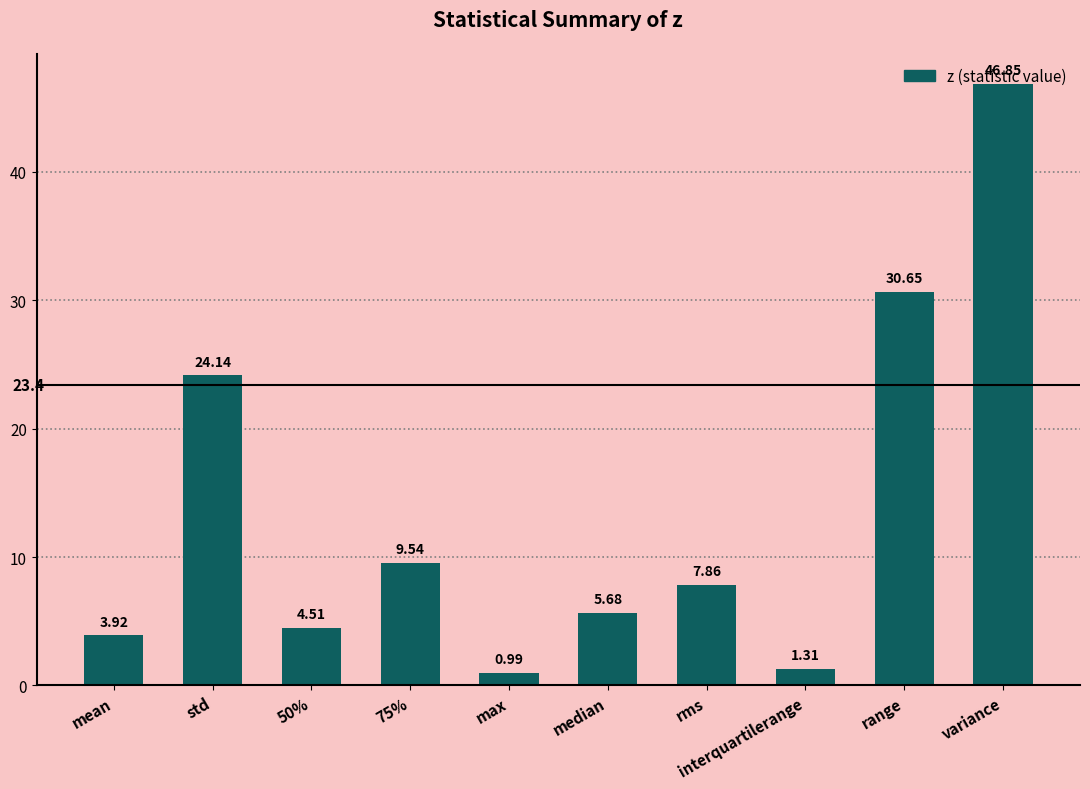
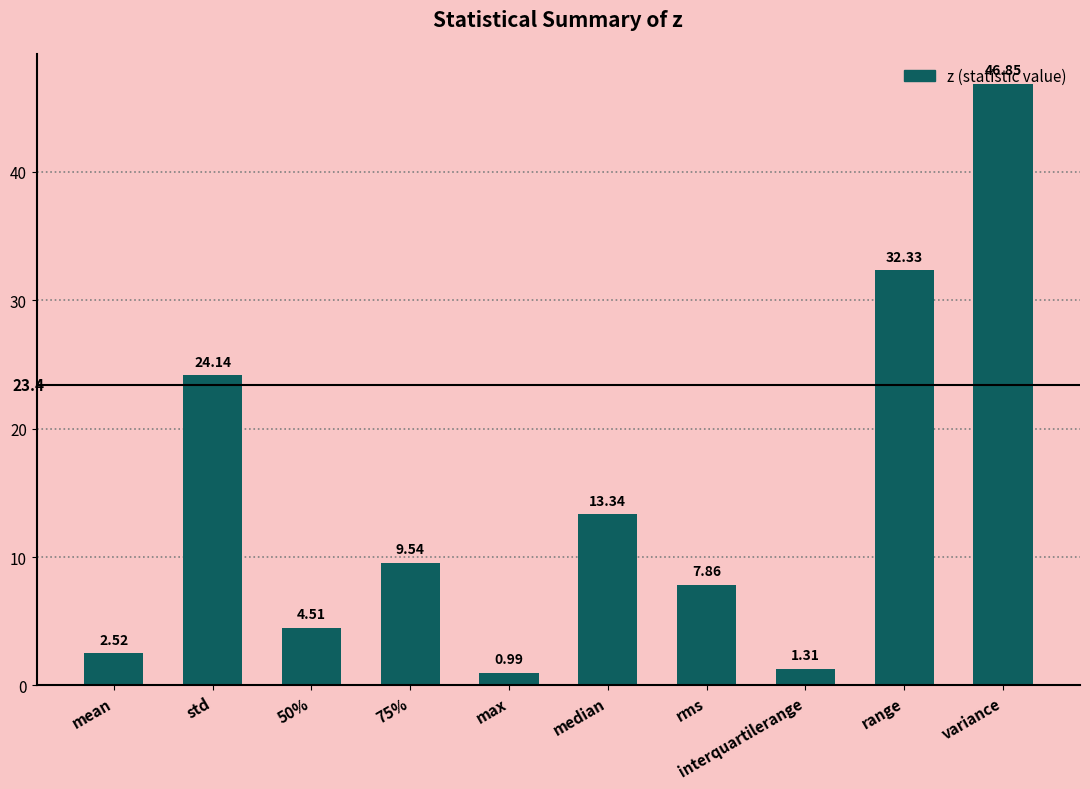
mean: 3.92 -> 2.52
median: 5.68 -> 13.34
range: 30.65 -> 32.33
